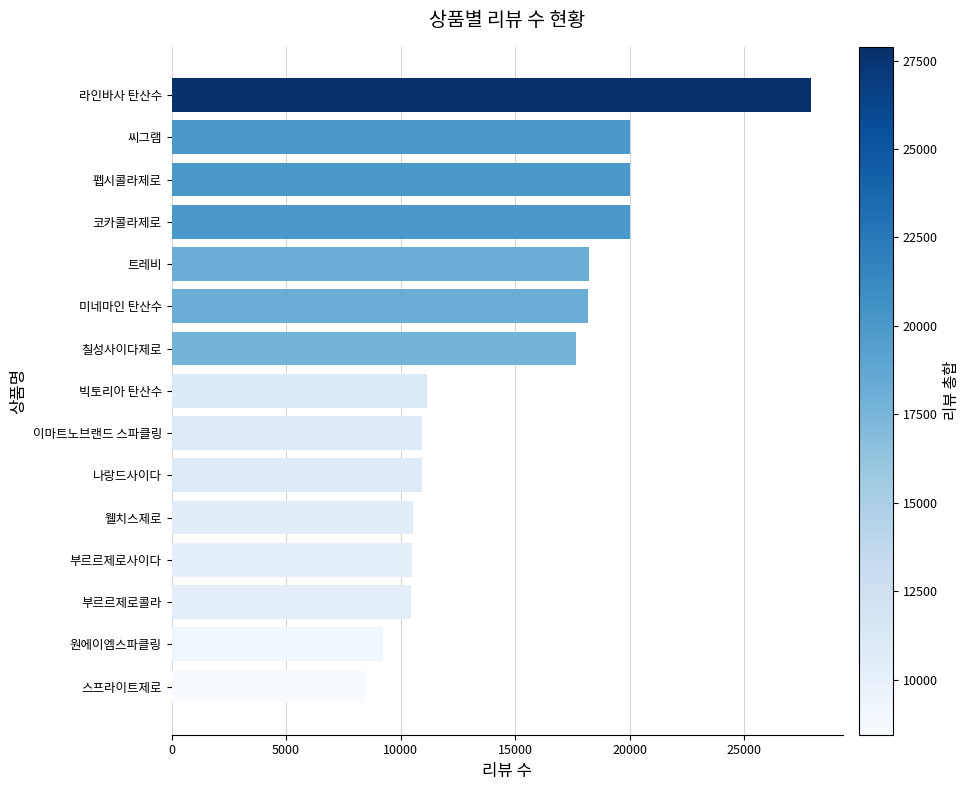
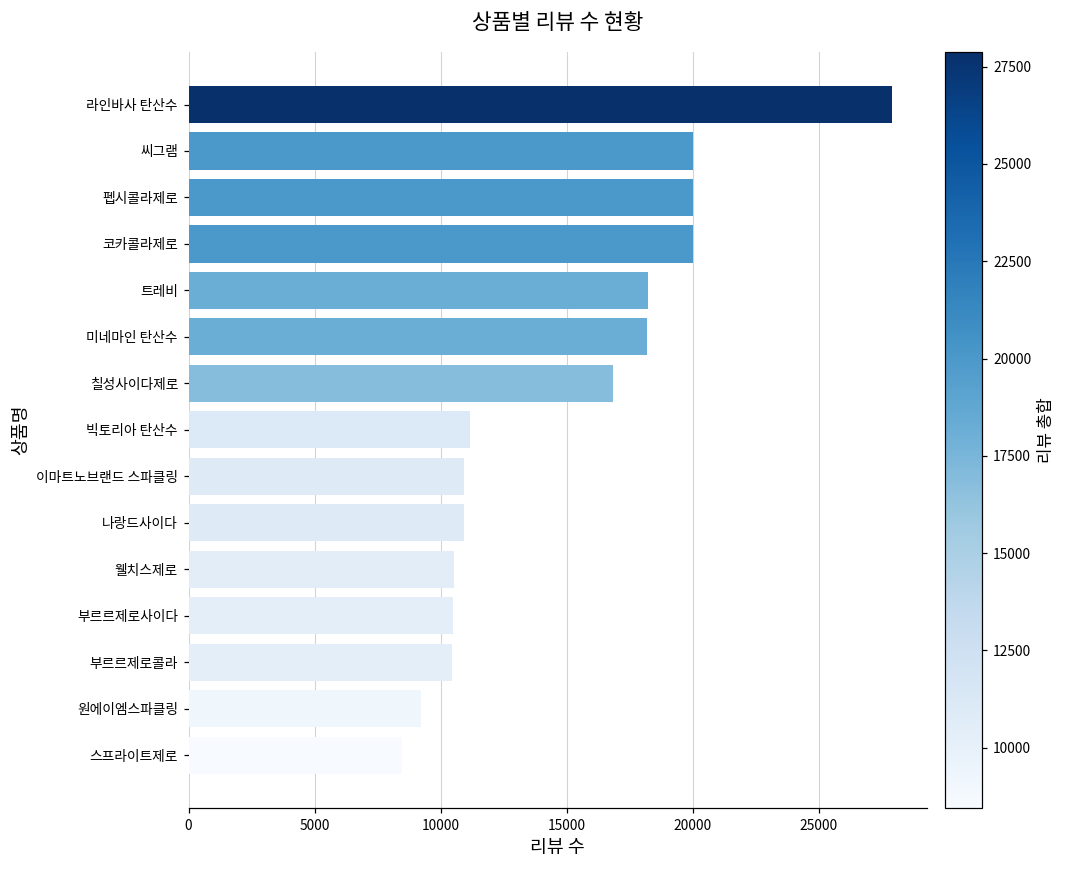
칠성사이다제로: 17600 -> 16800
